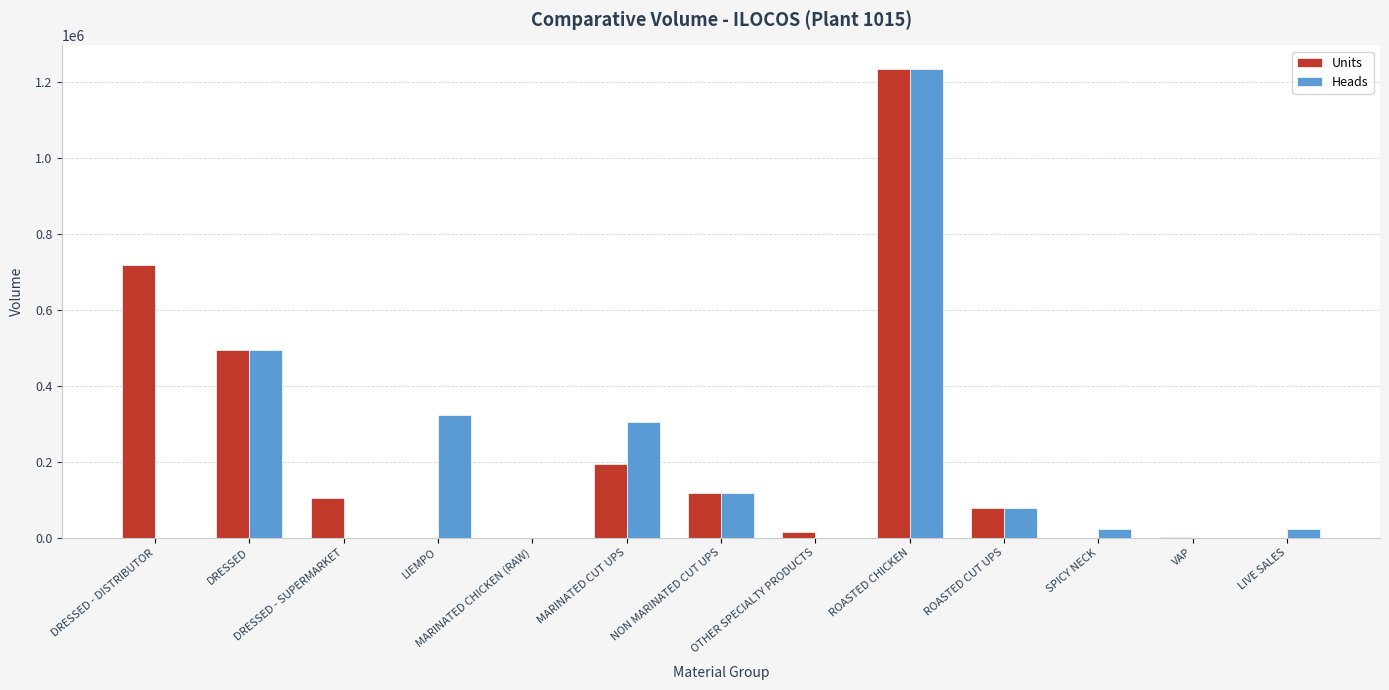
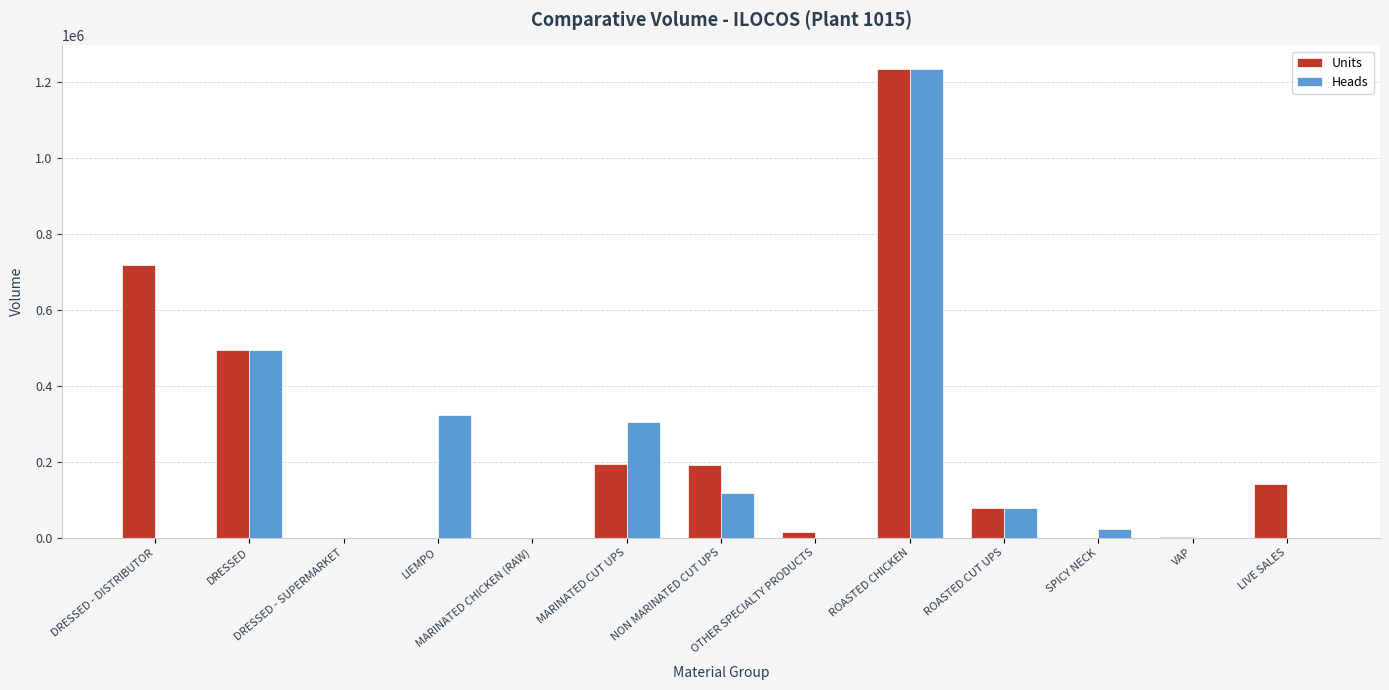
Units, DRESSED - SUPERMARKET: 100000 -> 0
Units, NON MARINATED CUT UPS: 120000 -> 190000
Units, LIVE SALES: 0 -> 140000
Heads, LIVE SALES: 20000 -> 0
